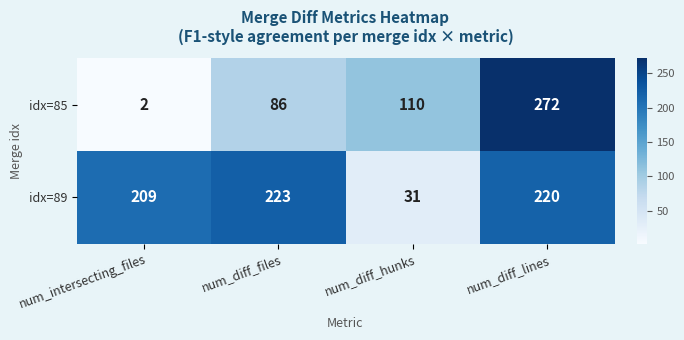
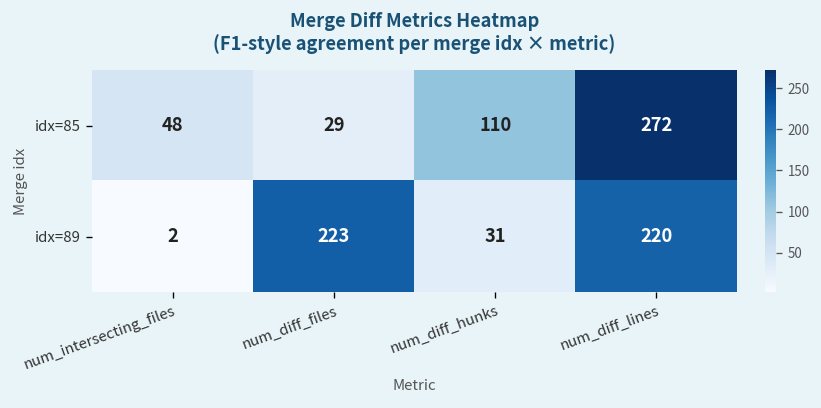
idx=85, num_intersecting_files: 2 -> 48
idx=85, num_diff_files: 86 -> 29
idx=89, num_intersecting_files: 209 -> 2
